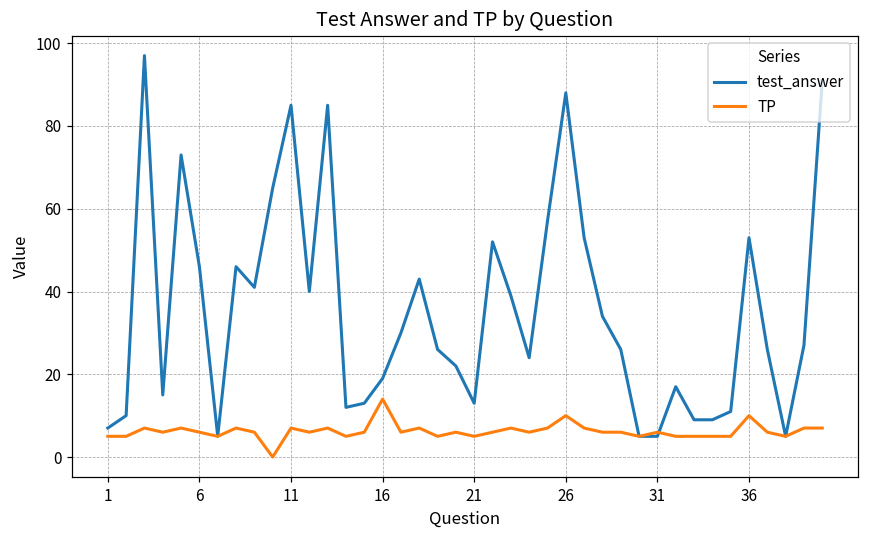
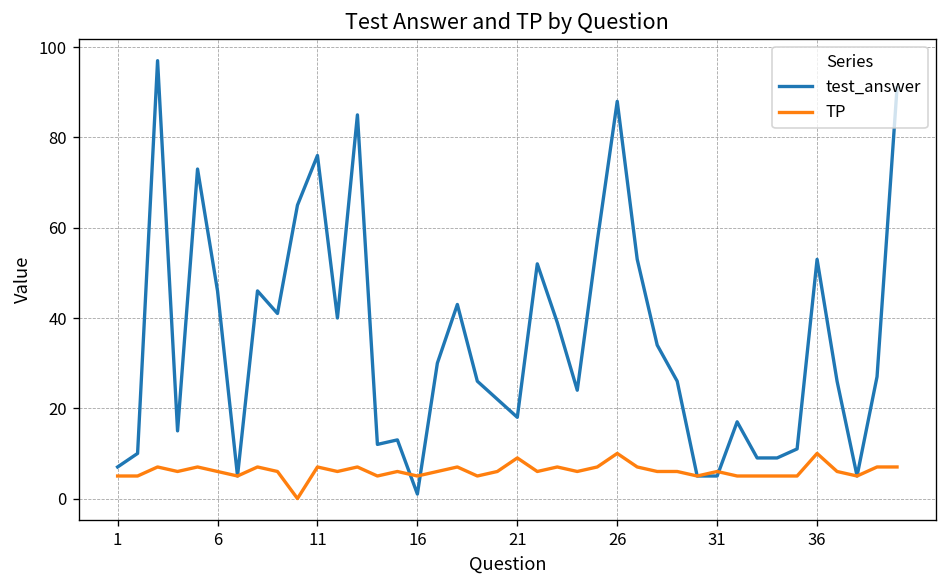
test_answer, 11: 85 -> 76
test_answer, 16: 19 -> 1
TP, 16: 14 -> 5
test_answer, 21: 13 -> 18
TP, 21: 5 -> 9
